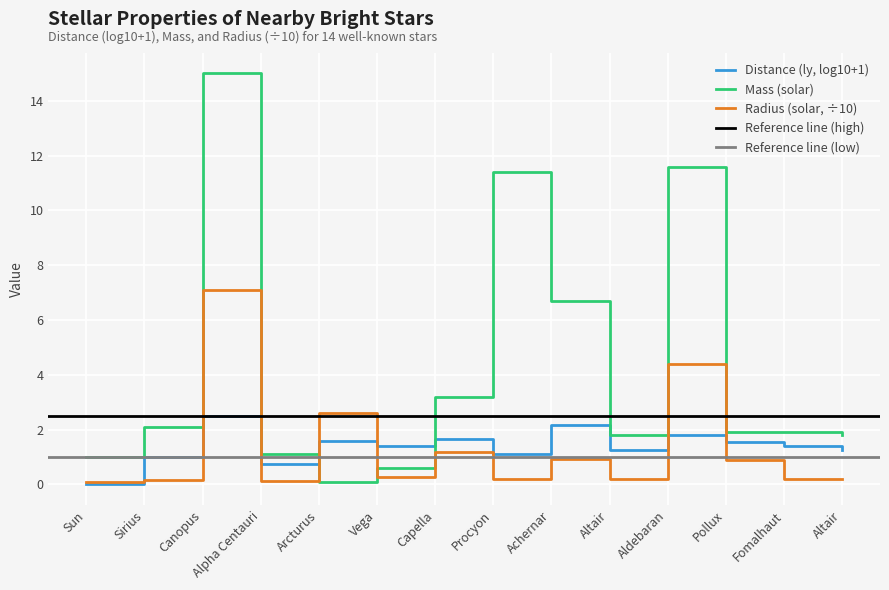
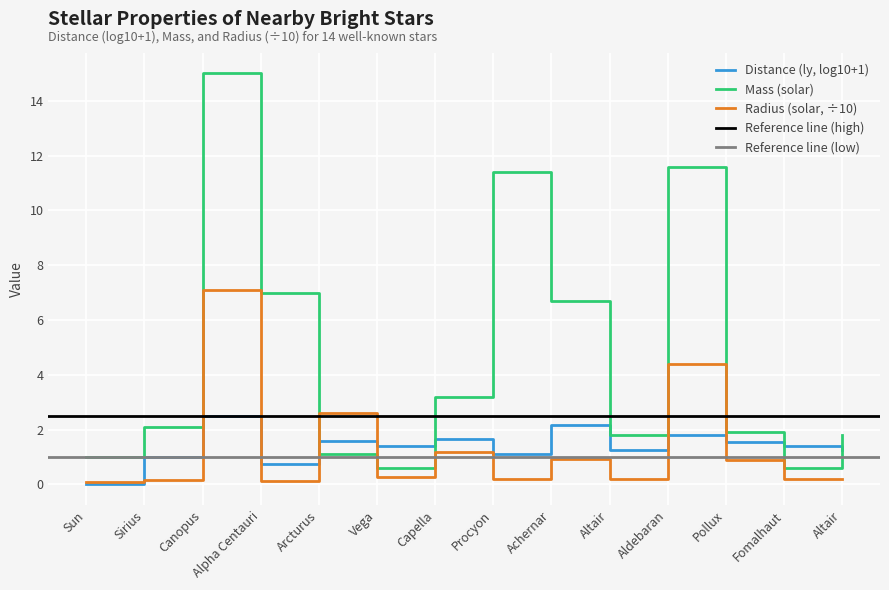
Mass (solar), Alpha Centauri: 1.1 -> 7.0
Mass (solar), Arcturus: 0.1 -> 1.1
Mass (solar), Fomalhaut: 1.9 -> 0.6
